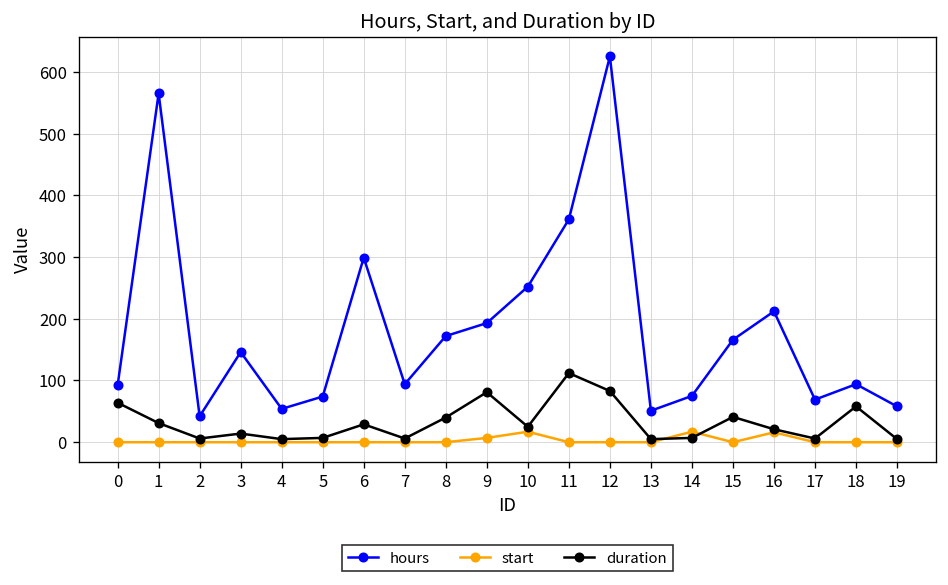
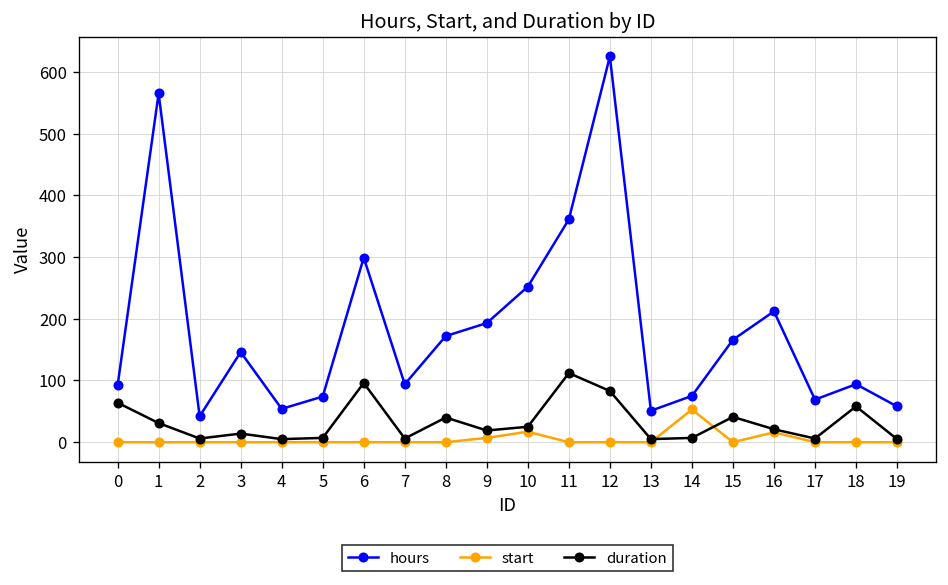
duration, 6: 30 -> 100
duration, 9: 80 -> 20
start, 14: 20 -> 50
